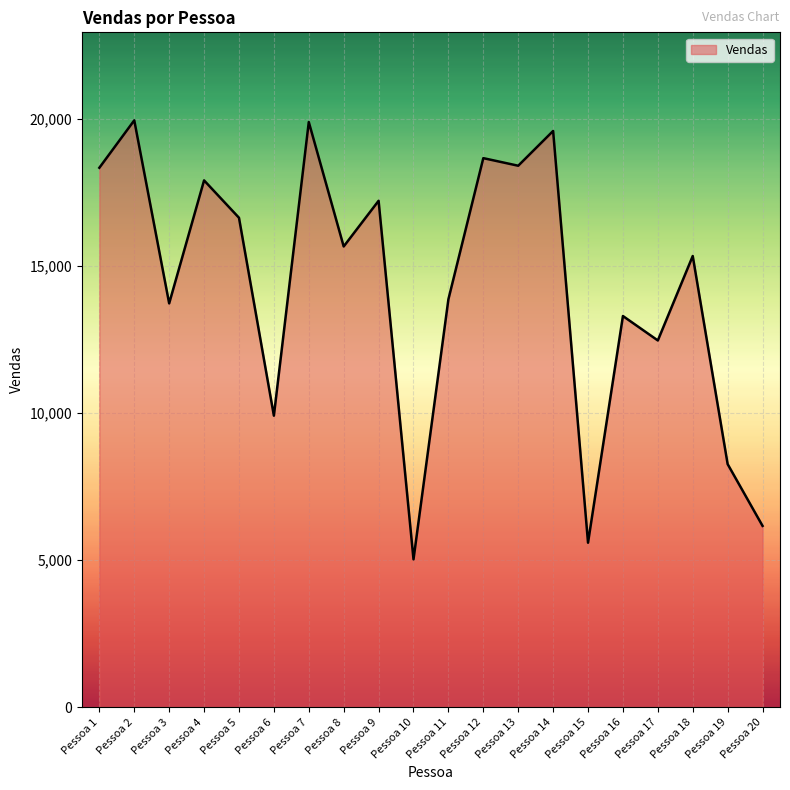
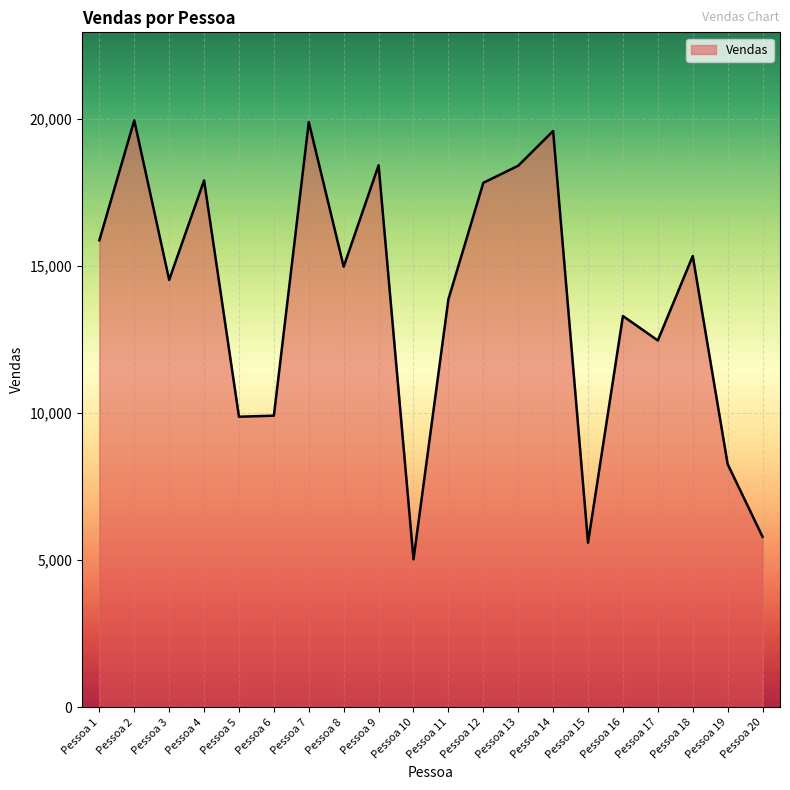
Pessoa 1: 18,300 -> 15,900
Pessoa 3: 13,700 -> 14,500
Pessoa 5: 16,600 -> 9,900
Pessoa 8: 15,700 -> 15,000
Pessoa 9: 17,200 -> 18,400
Pessoa 12: 18,700 -> 17,800
Pessoa 20: 6,200 -> 5,800
